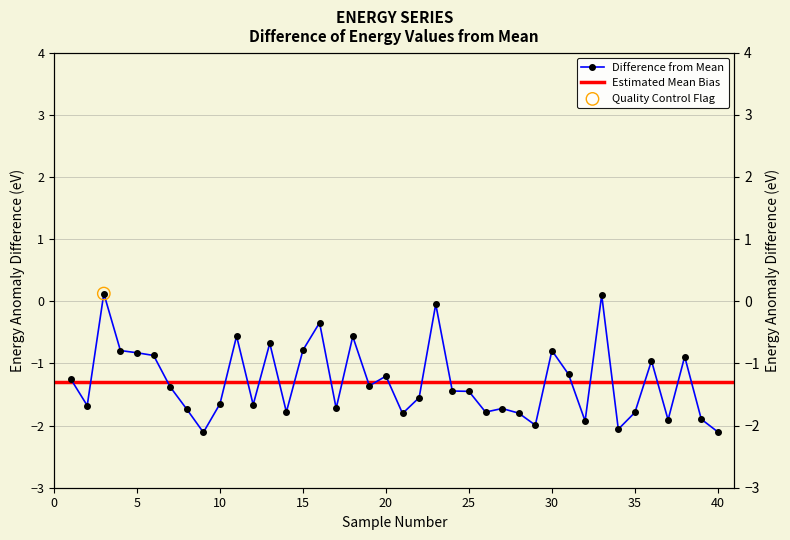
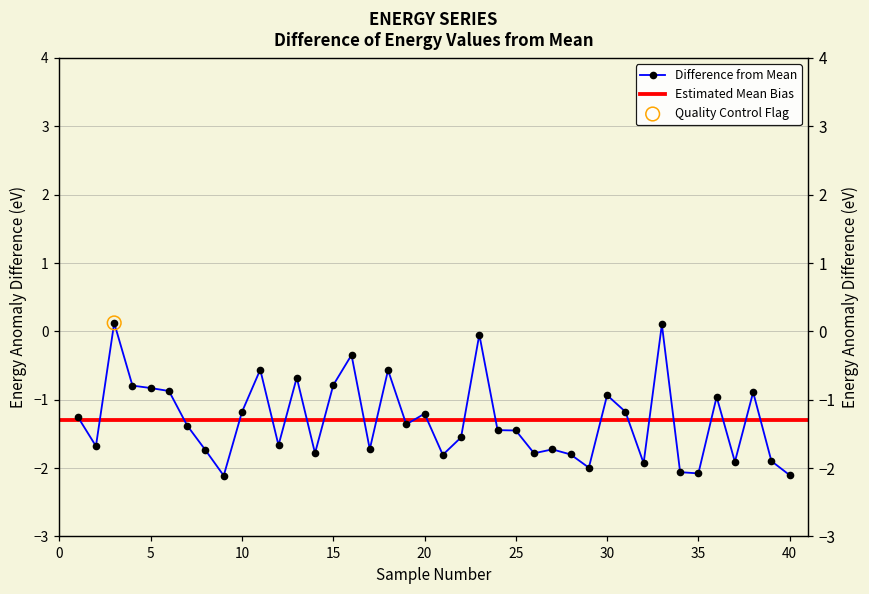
Difference from Mean, 10: -1.6 -> -1.2
Difference from Mean, 30: -0.8 -> -0.9
Difference from Mean, 35: -1.8 -> -2.1
